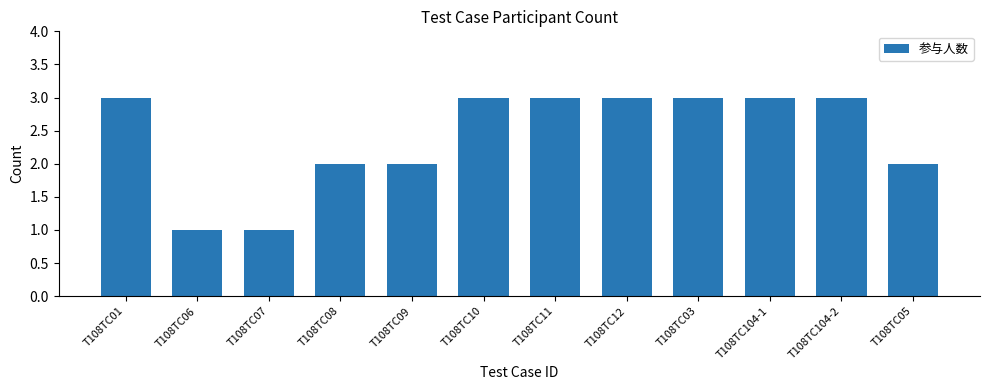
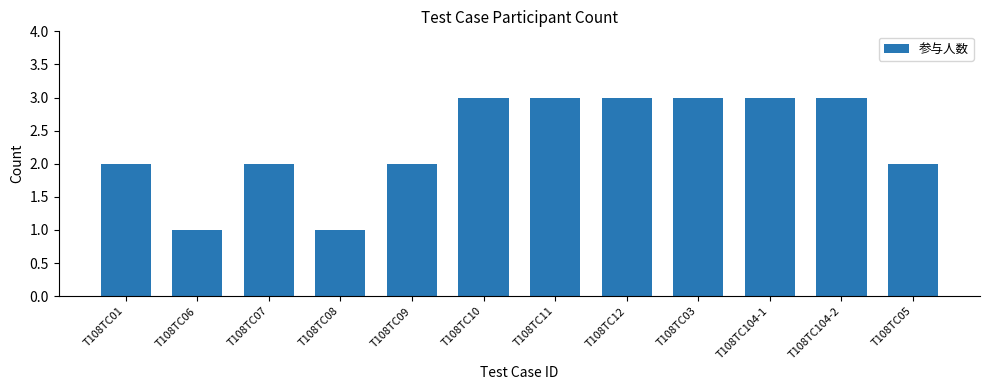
T108TC01: 3 -> 2
T108TC07: 1 -> 2
T108TC08: 2 -> 1
